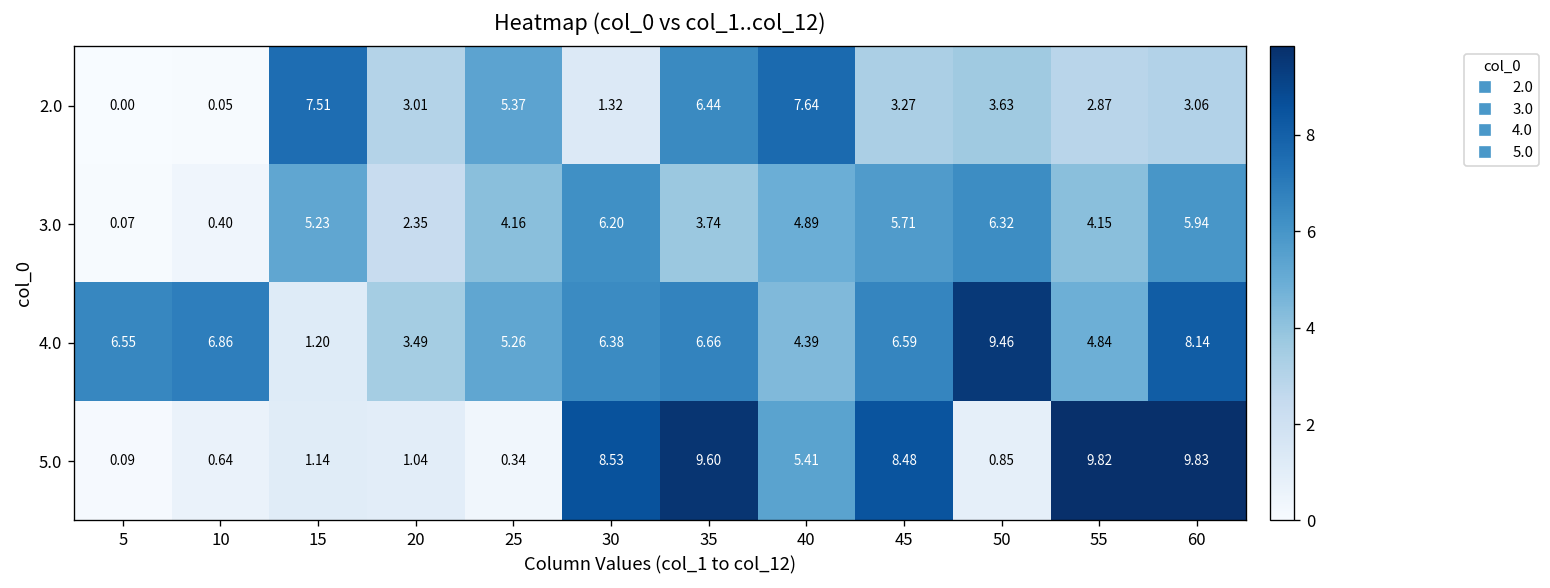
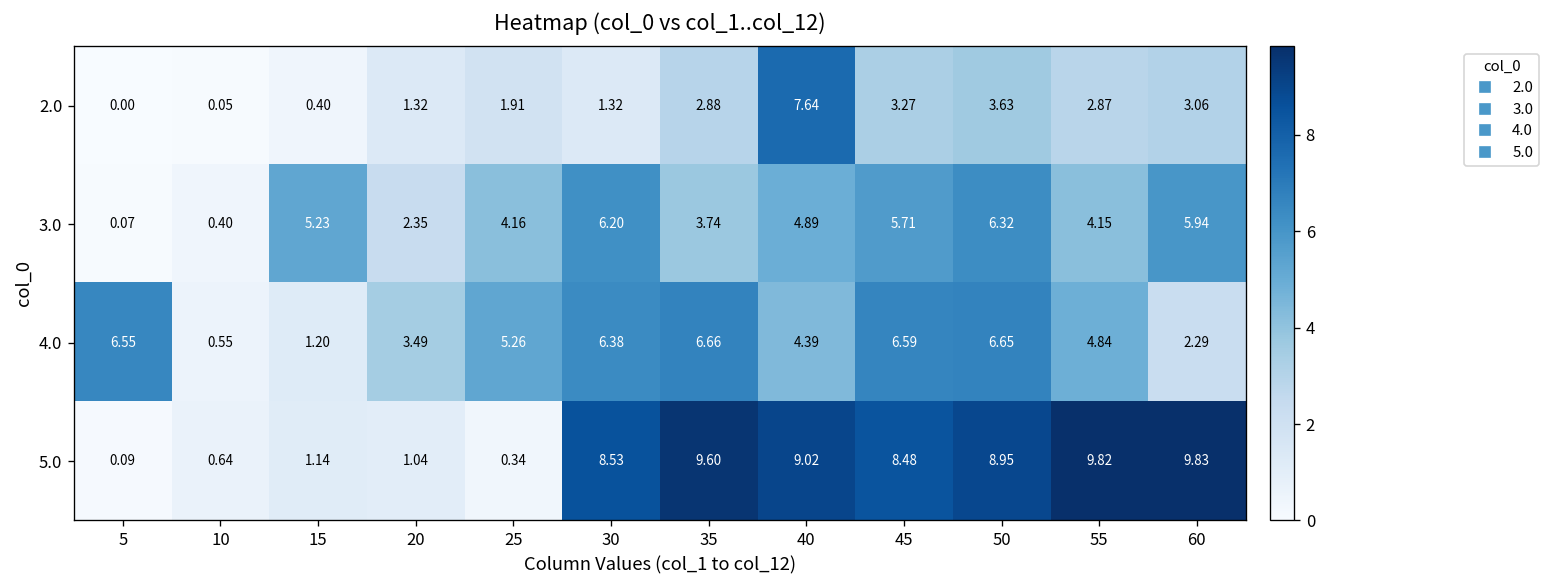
2.0, 15: 7.51 -> 0.40
2.0, 20: 3.01 -> 1.32
2.0, 25: 5.37 -> 1.91
2.0, 35: 6.44 -> 2.88
4.0, 10: 6.86 -> 0.55
4.0, 50: 9.46 -> 6.65
4.0, 60: 8.14 -> 2.29
5.0, 40: 5.41 -> 9.02
5.0, 50: 0.85 -> 8.95
